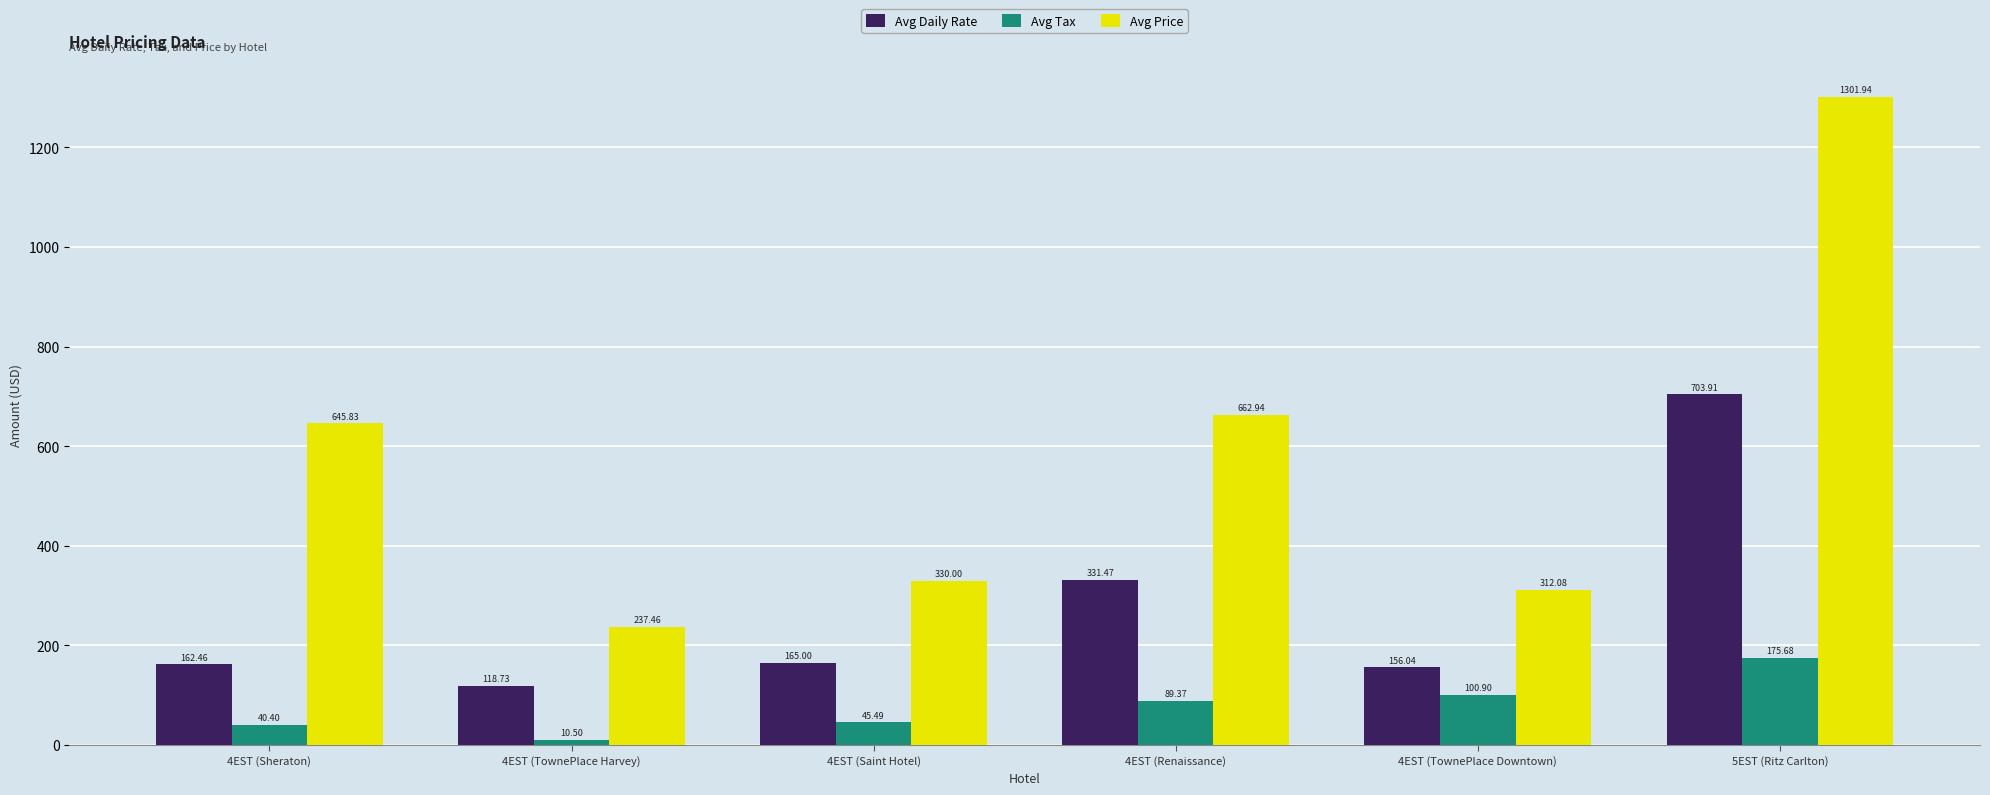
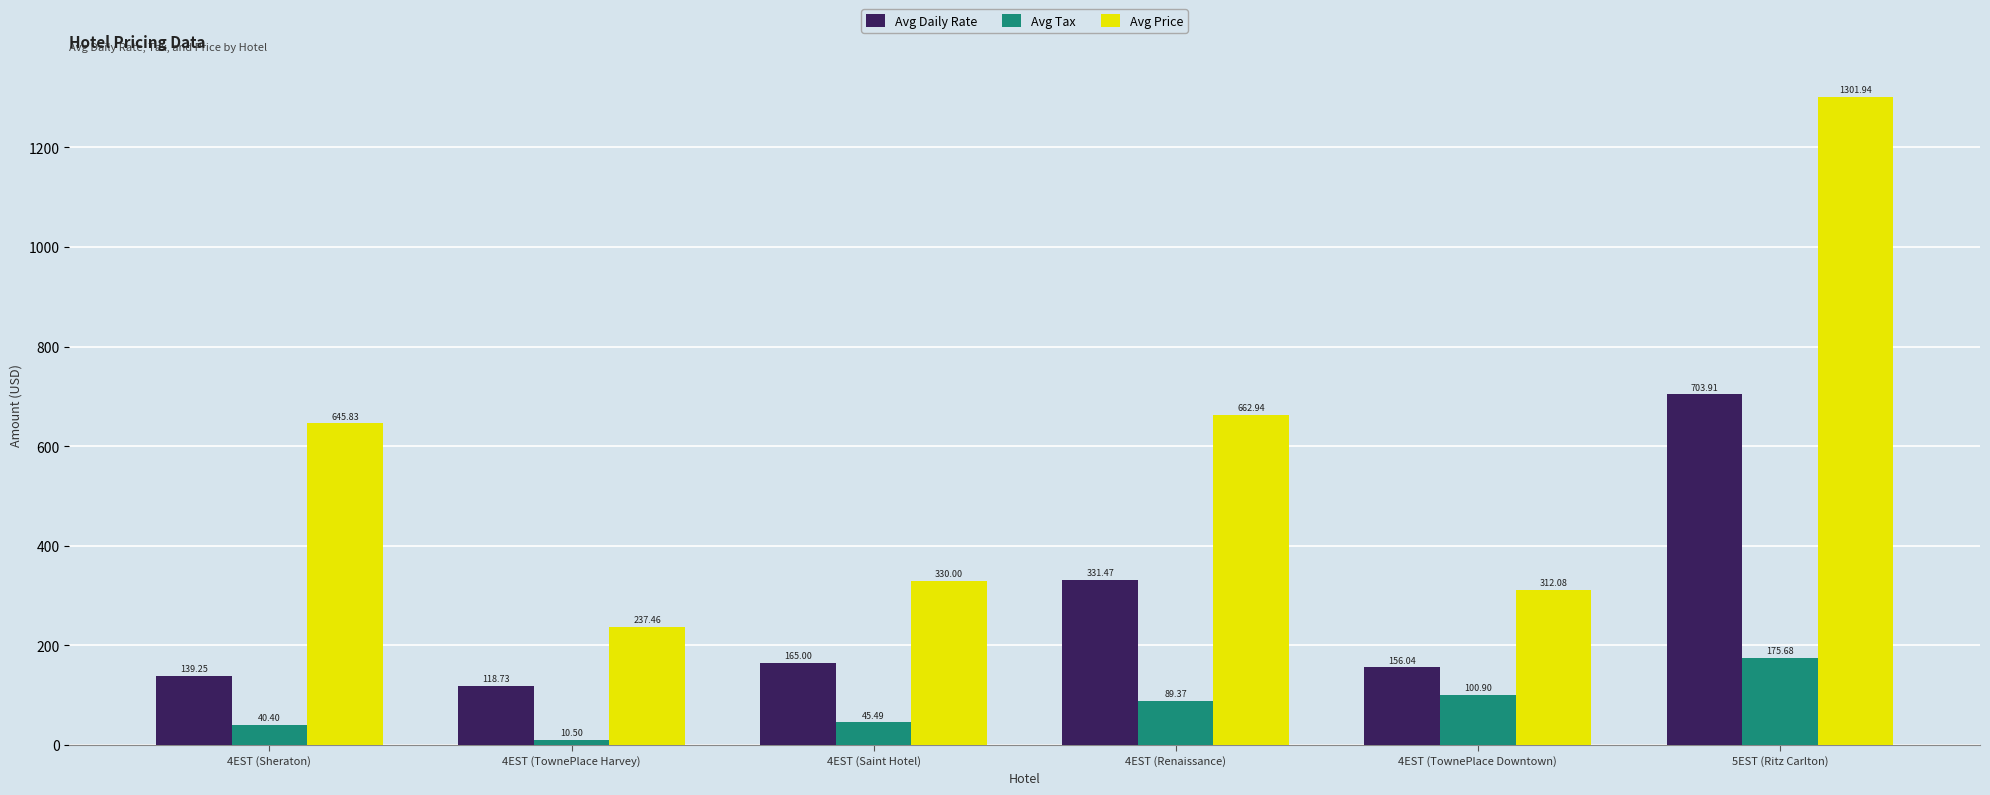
Avg Daily Rate, 4EST (Sheraton): 162.46 -> 139.25
